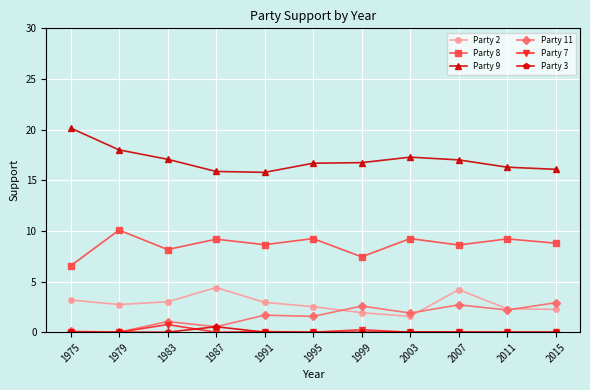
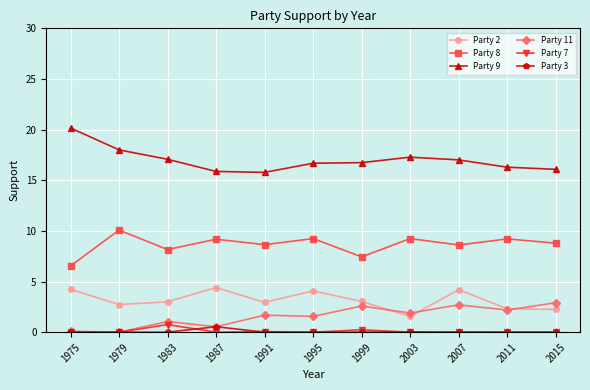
Party 2, 1975: 3.2 -> 4.2
Party 2, 1995: 2.5 -> 4.1
Party 2, 1999: 1.9 -> 3.0
